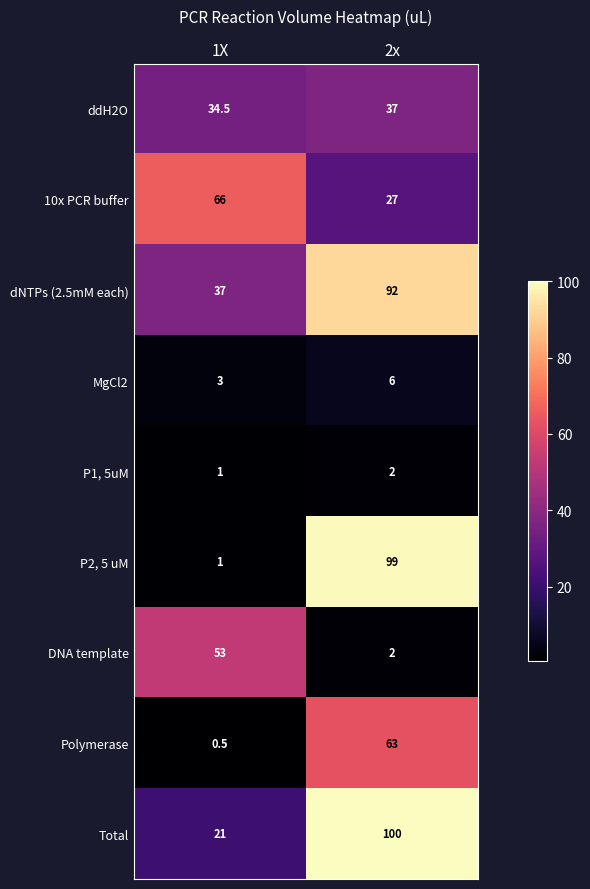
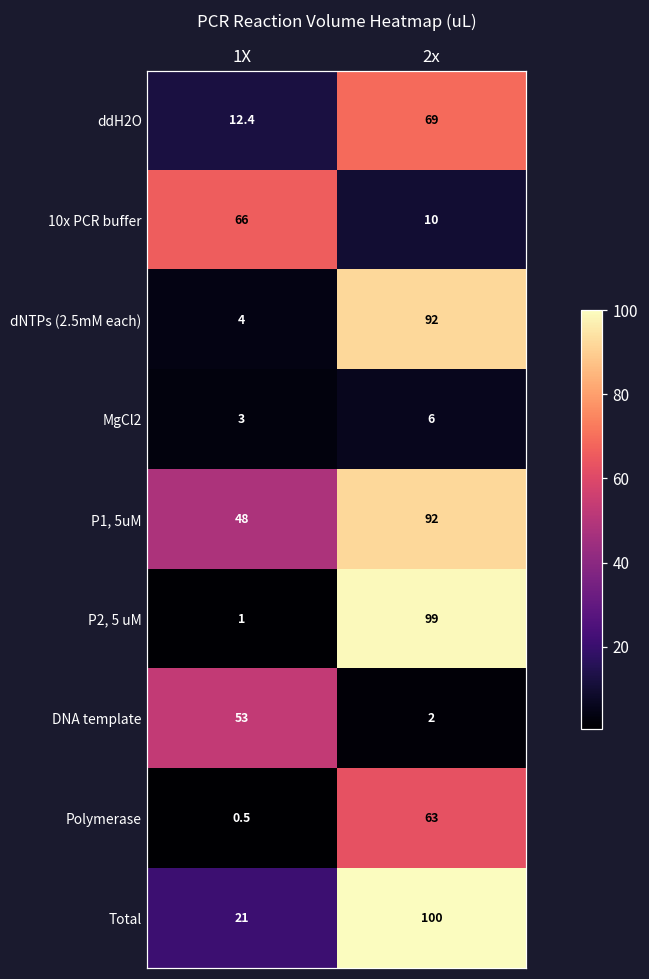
ddH2O, 1X: 34.5 -> 12.4
ddH2O, 2x: 37 -> 69
10x PCR buffer, 2x: 27 -> 10
dNTPs (2.5mM each), 1X: 37 -> 4
P1, 5uM, 1X: 1 -> 48
P1, 5uM, 2x: 2 -> 92
